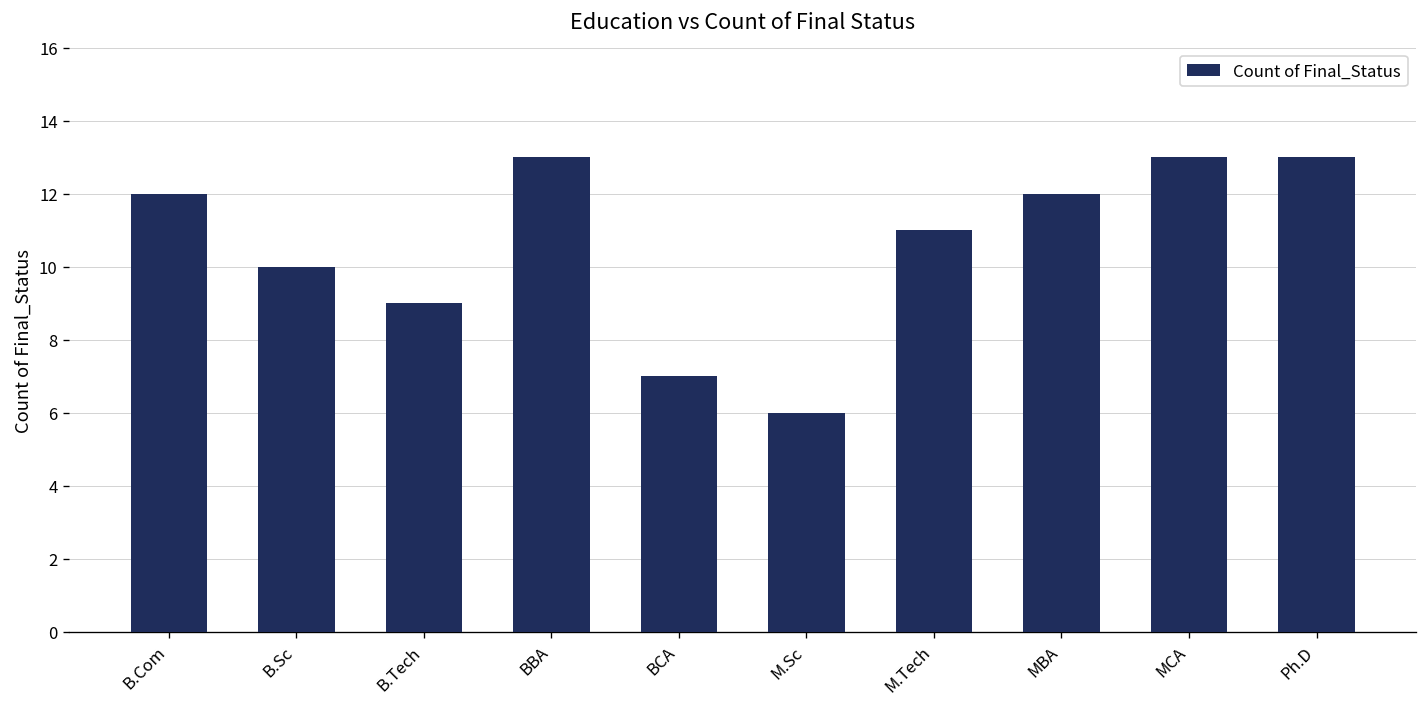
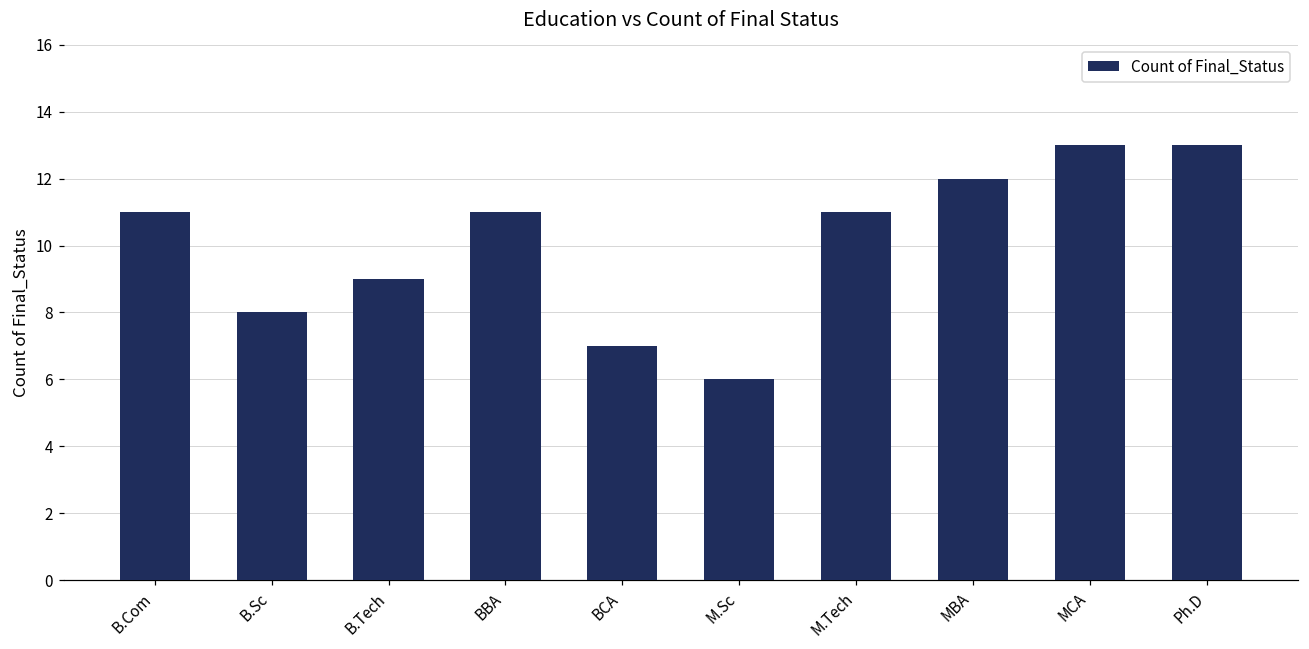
B.Com: 12 -> 11
B.Sc: 10 -> 8
BBA: 13 -> 11
